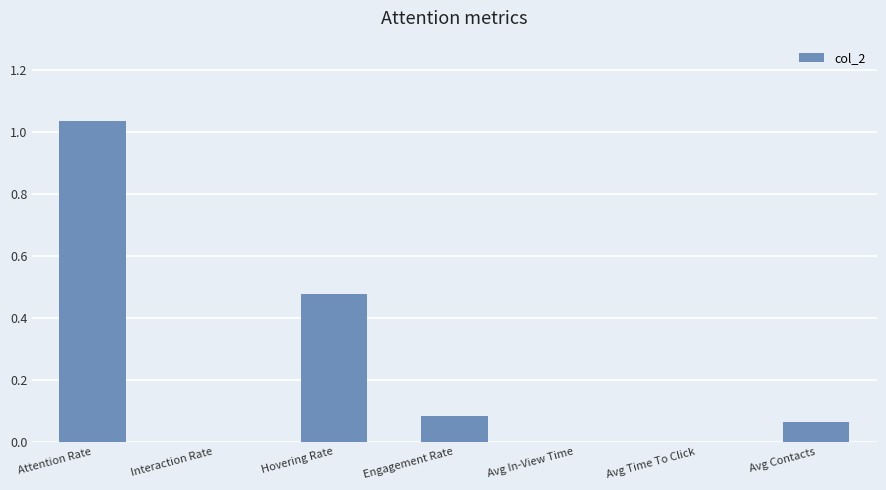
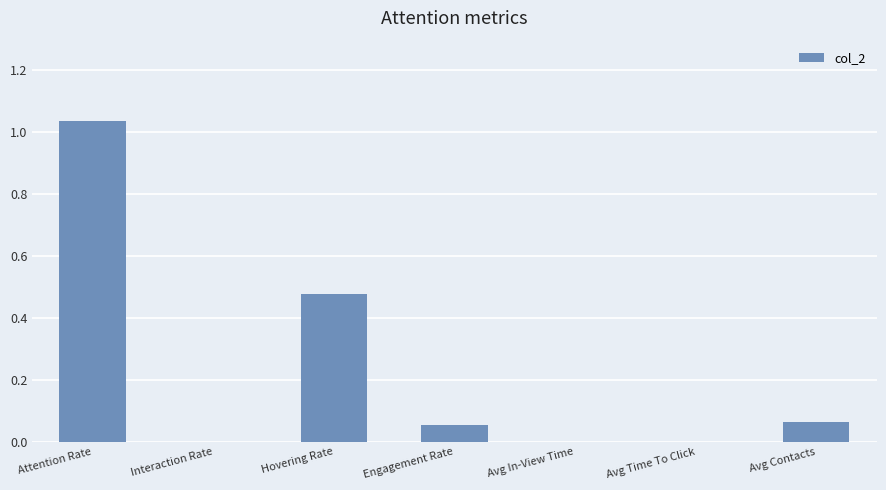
Engagement Rate: 0.08 -> 0.05
